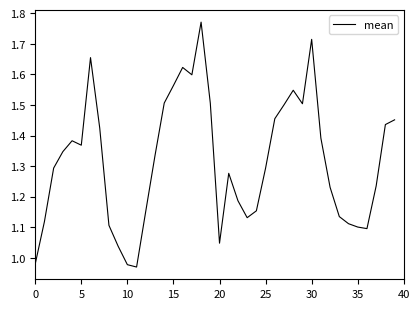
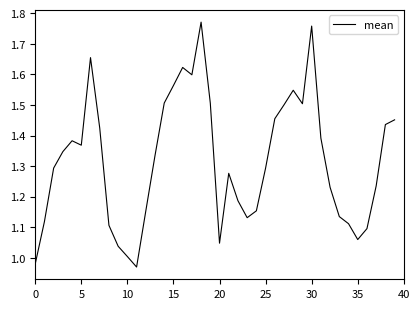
10: 0.98 -> 1.00
30: 1.71 -> 1.76
35: 1.10 -> 1.06
